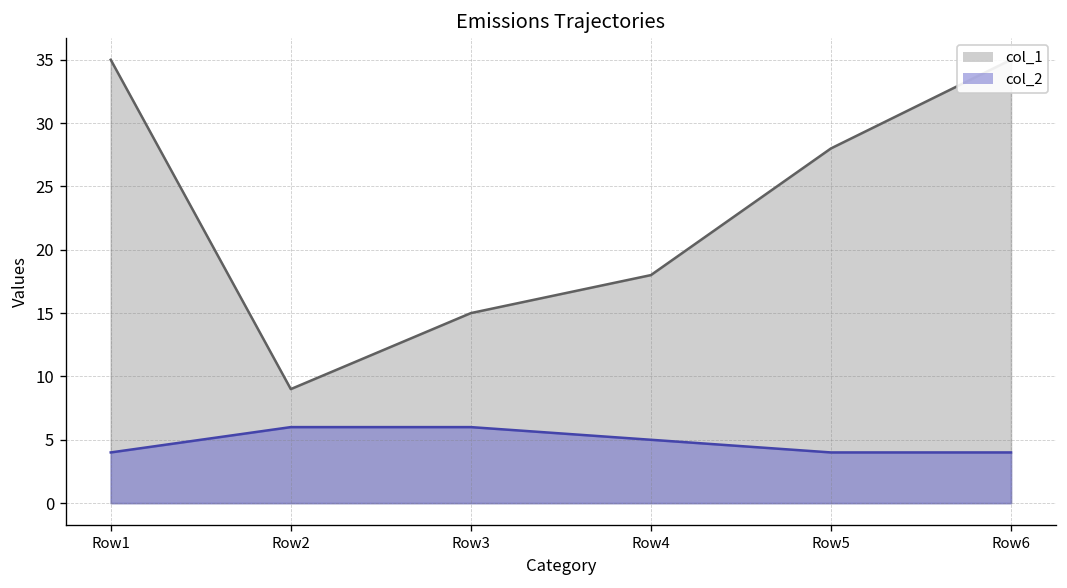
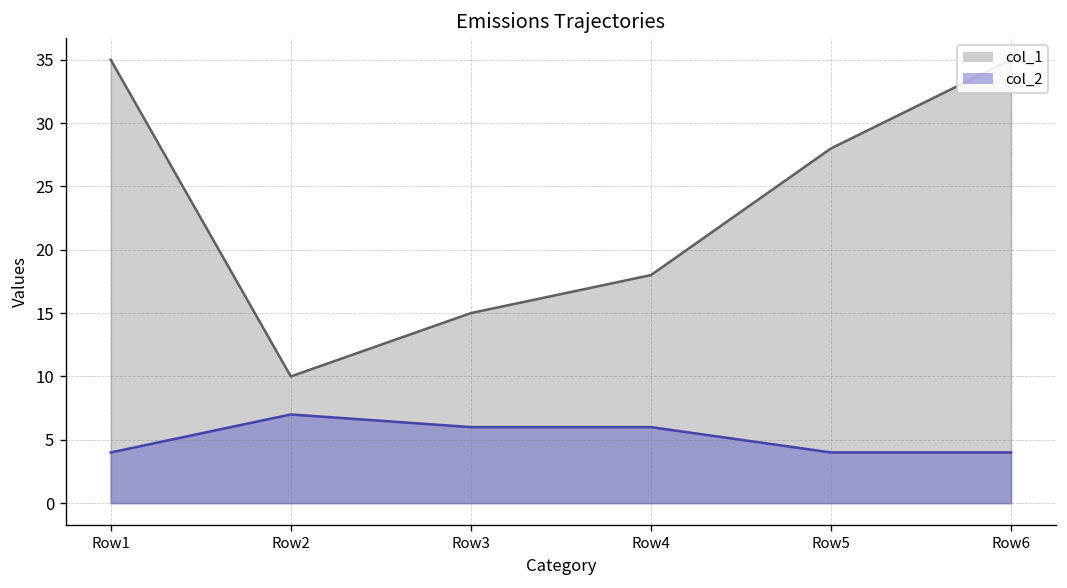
col_1, Row2: 9 -> 10
col_2, Row2: 6 -> 7
col_2, Row4: 5 -> 6
